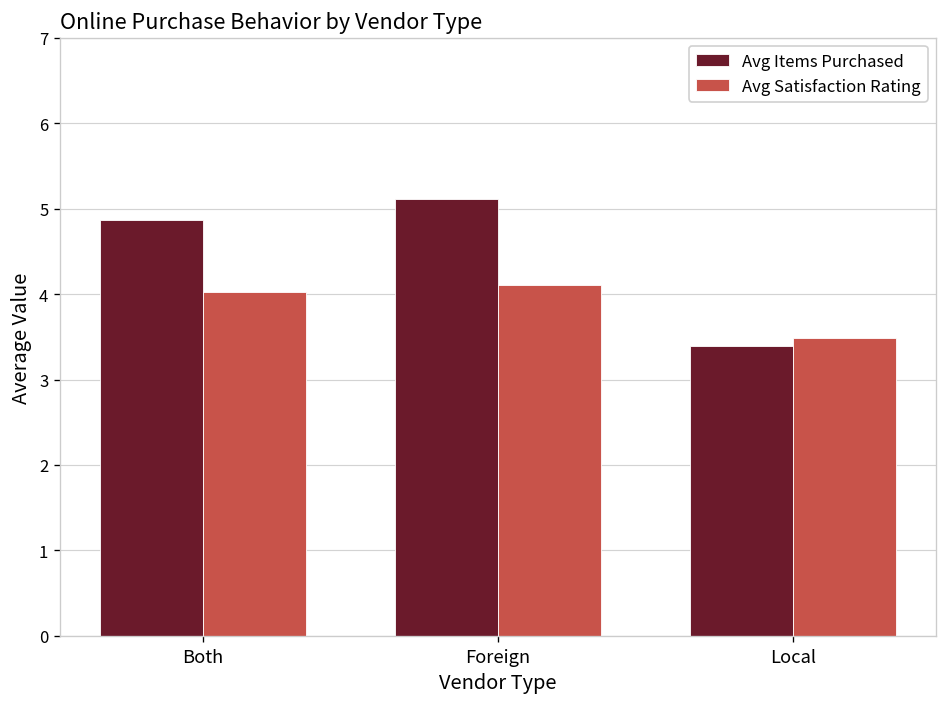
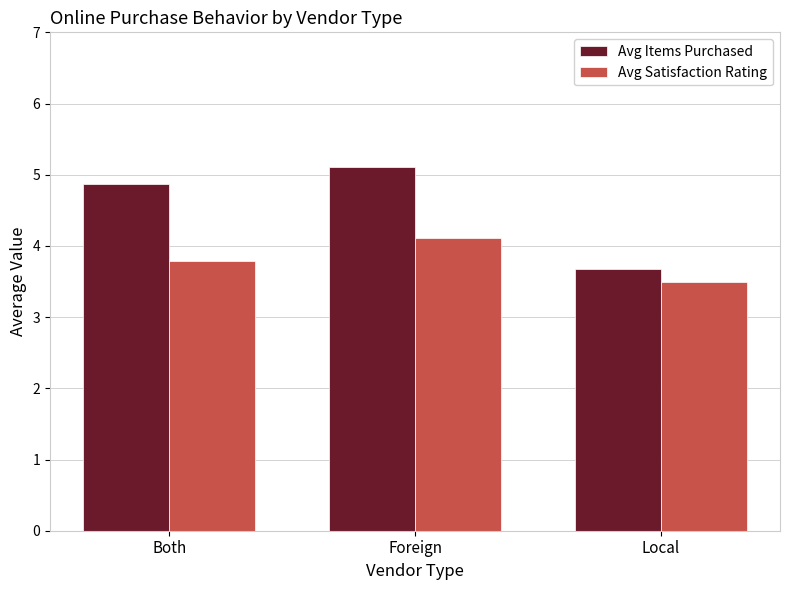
Avg Satisfaction Rating, Both: 4.0 -> 3.8
Avg Items Purchased, Local: 3.4 -> 3.7
